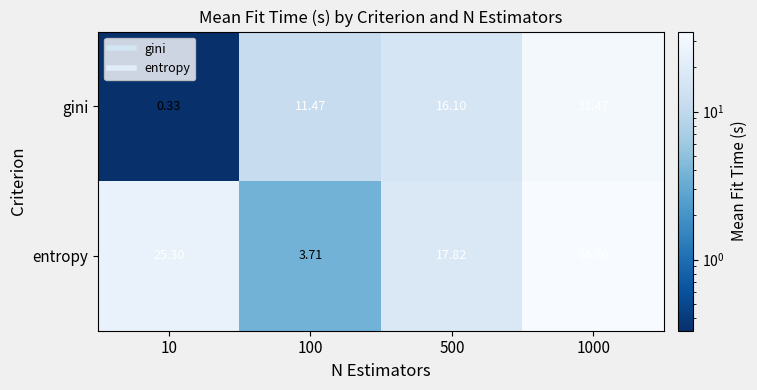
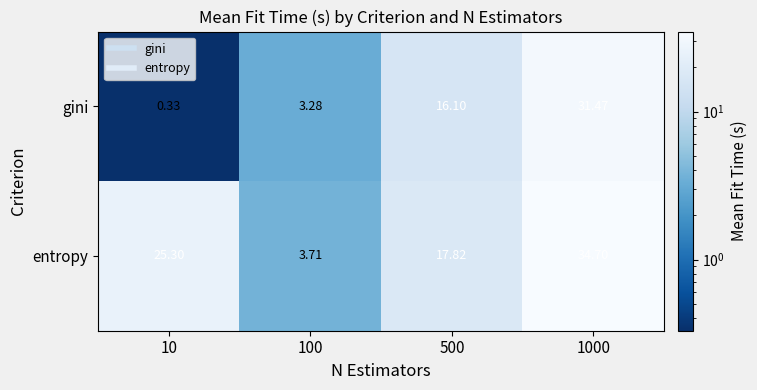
gini, 100: 11.47 -> 3.28
